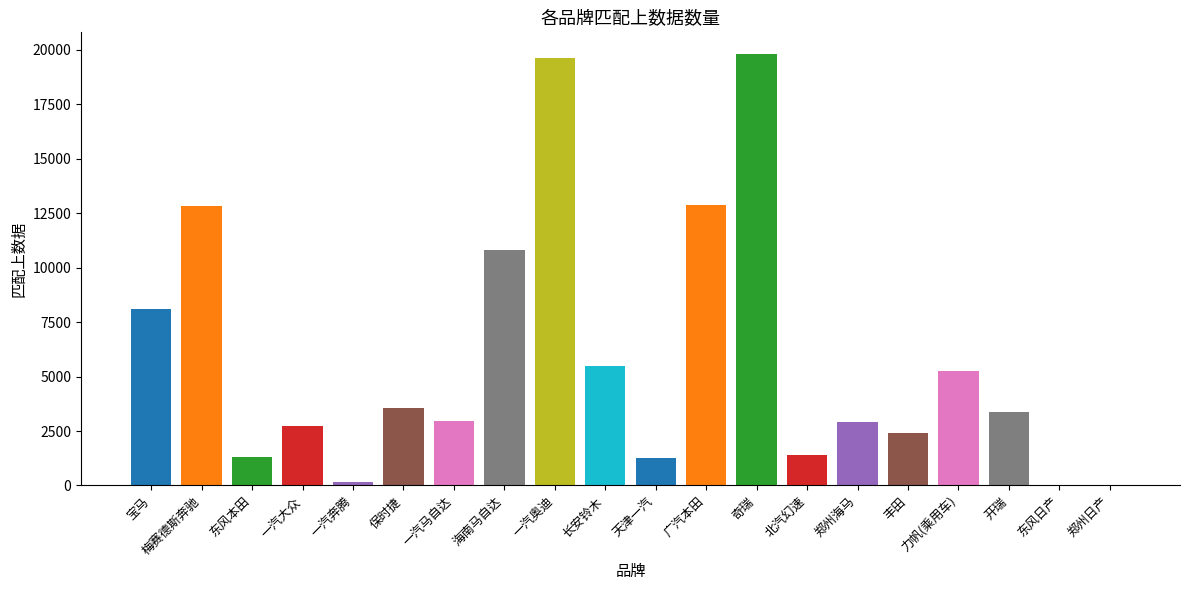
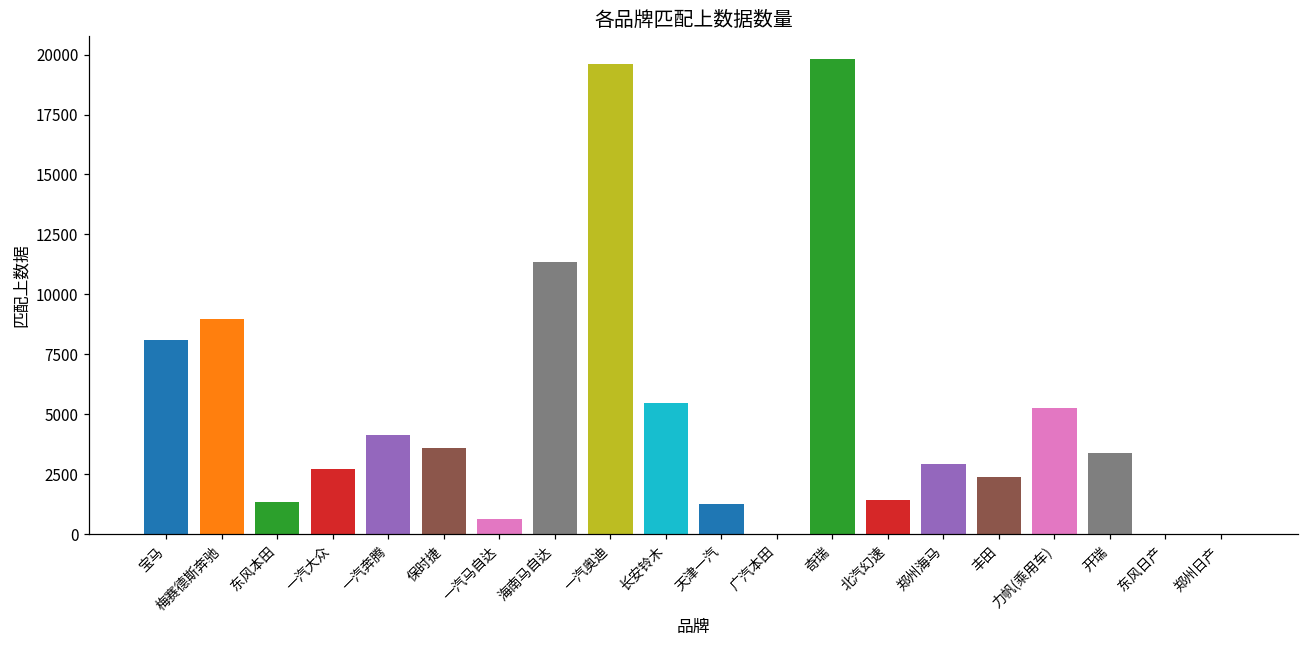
梅赛德斯奔驰: 12800 -> 9000
一汽奔腾: 200 -> 4100
一汽马自达: 3000 -> 600
海南马自达: 10800 -> 11300
广汽本田: 12900 -> 0
